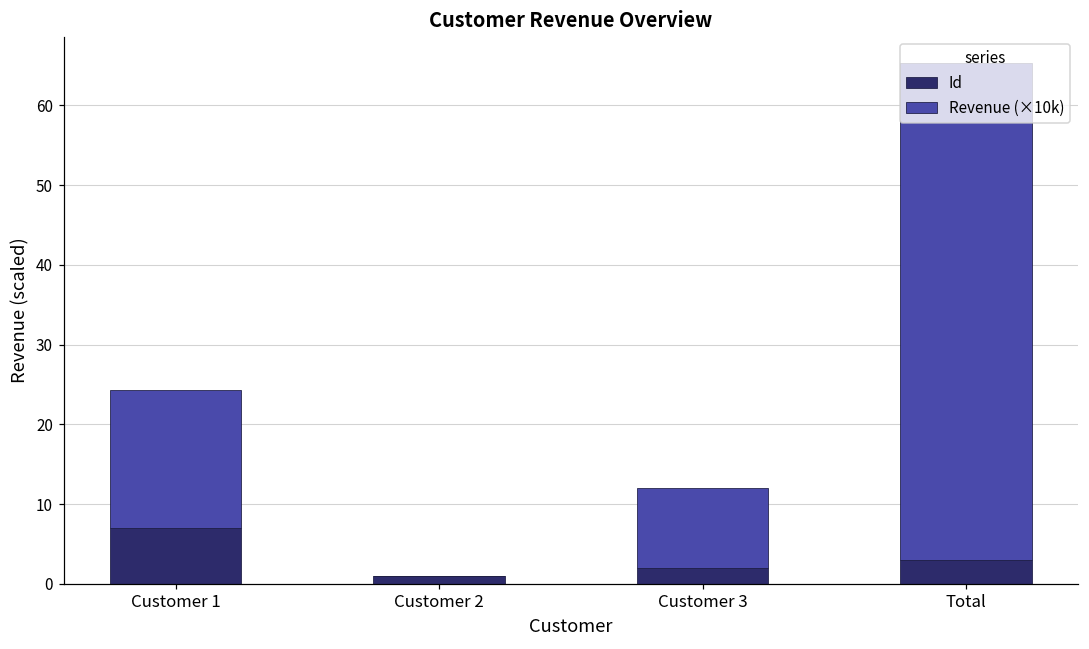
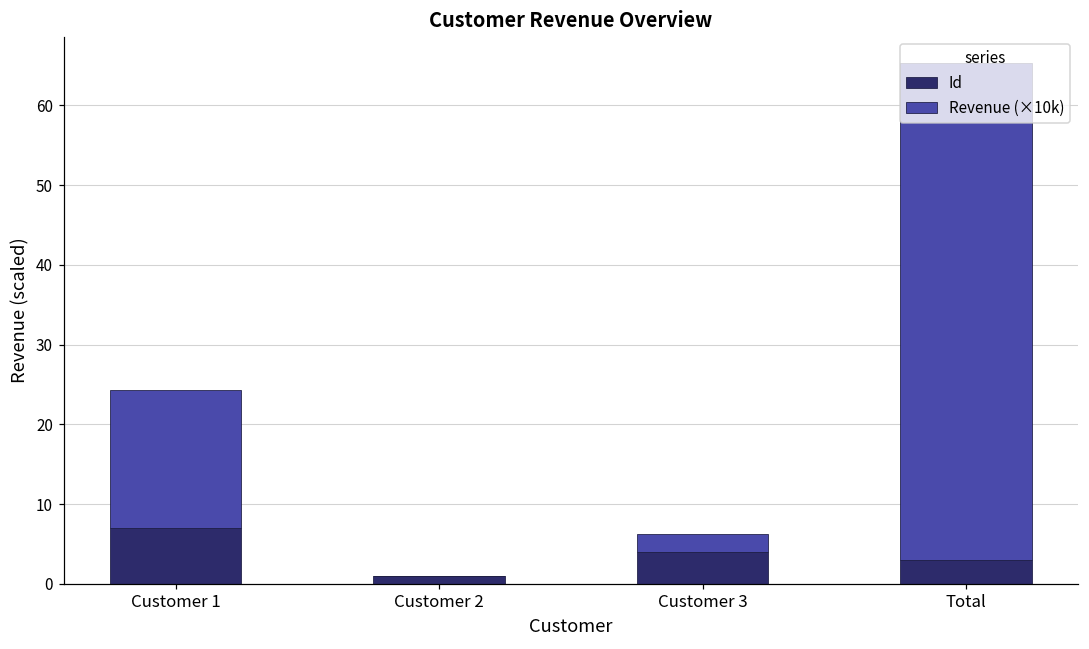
Id, Customer 3: 2 -> 4
Revenue (×10k), Customer 3: 10 -> 2
